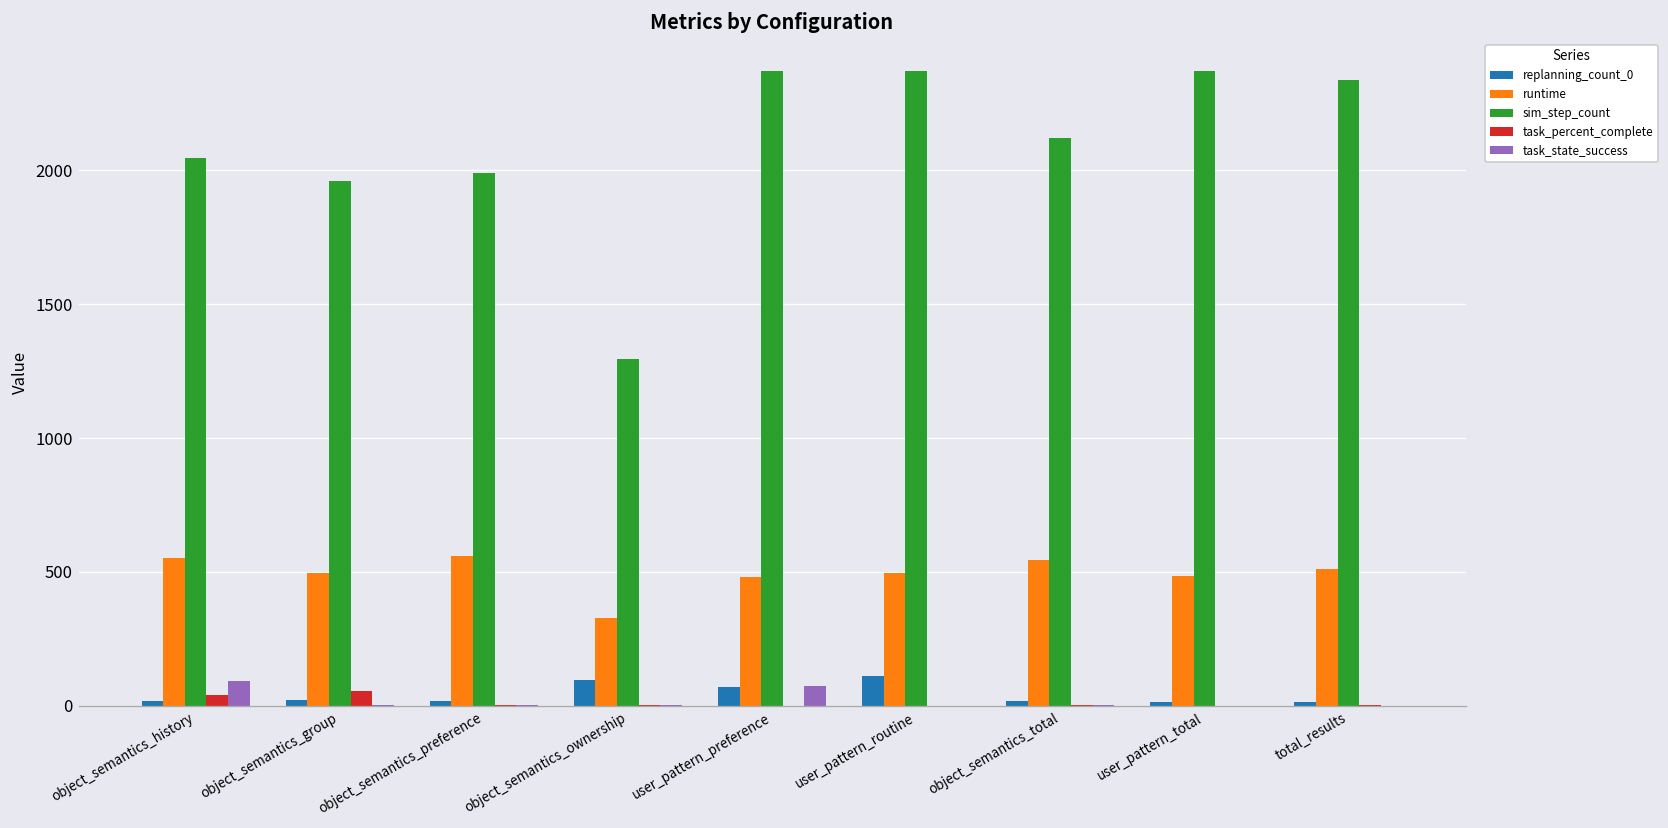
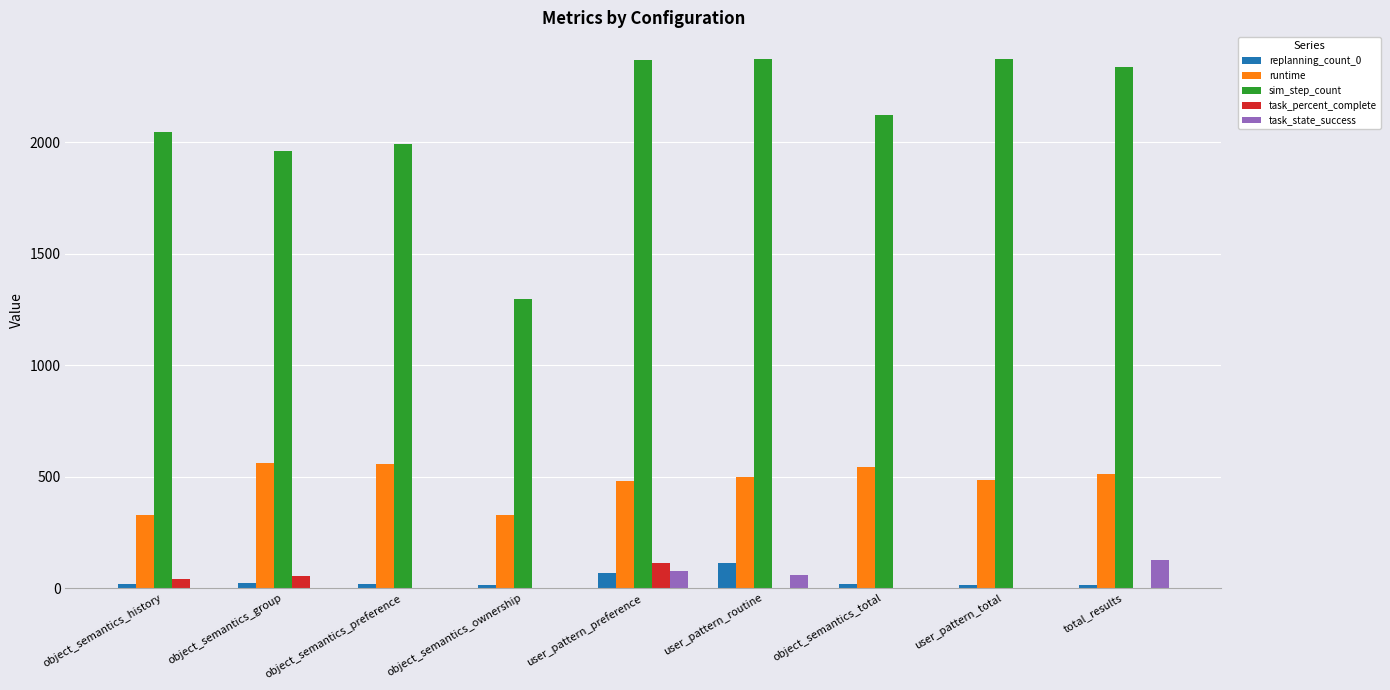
runtime, object_semantics_history: 550 -> 330
task_state_success, object_semantics_history: 90 -> 0
runtime, object_semantics_group: 500 -> 560
replanning_count_0, object_semantics_ownership: 100 -> 10
task_percent_complete, user_pattern_preference: 0 -> 110
task_state_success, user_pattern_routine: 0 -> 60
task_state_success, total_results: 0 -> 120
